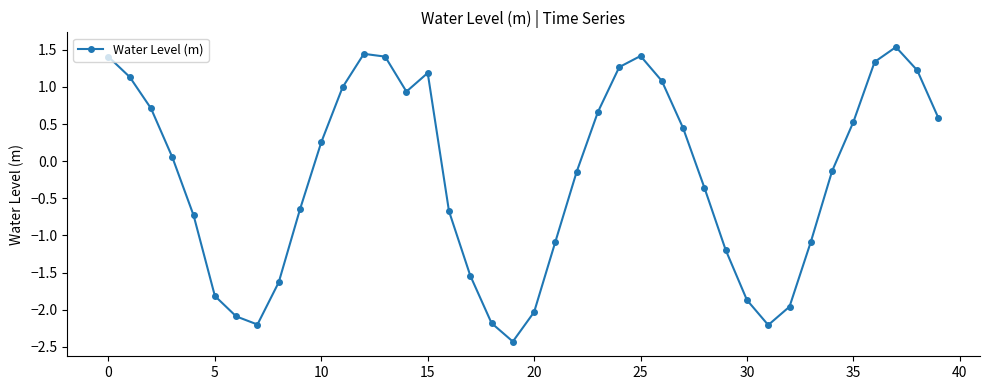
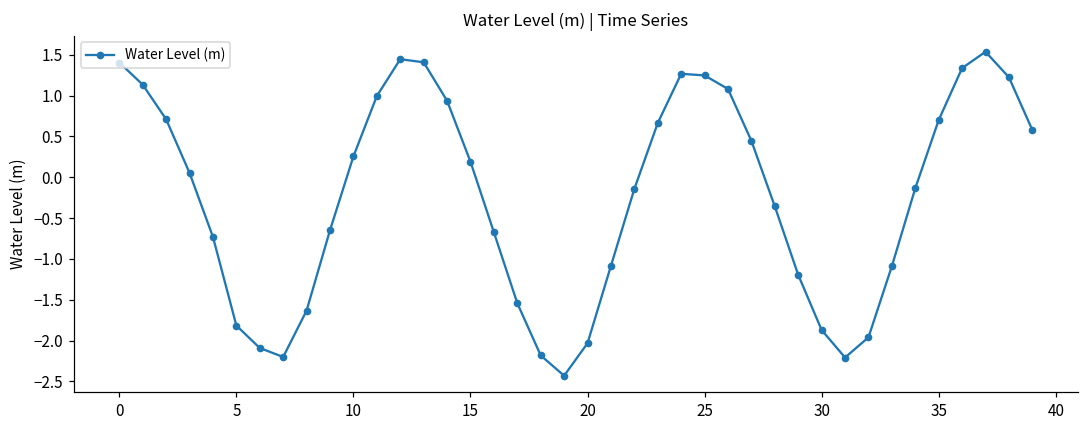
15: 1.2 -> 0.2
25: 1.4 -> 1.2
35: 0.5 -> 0.7
